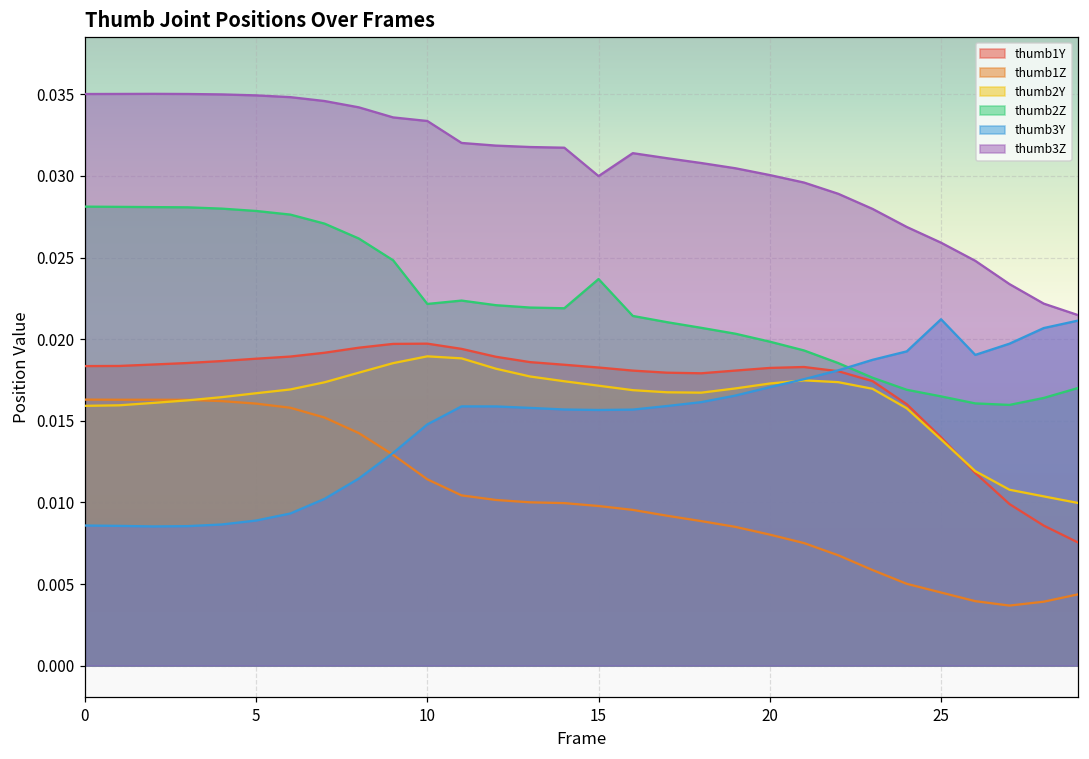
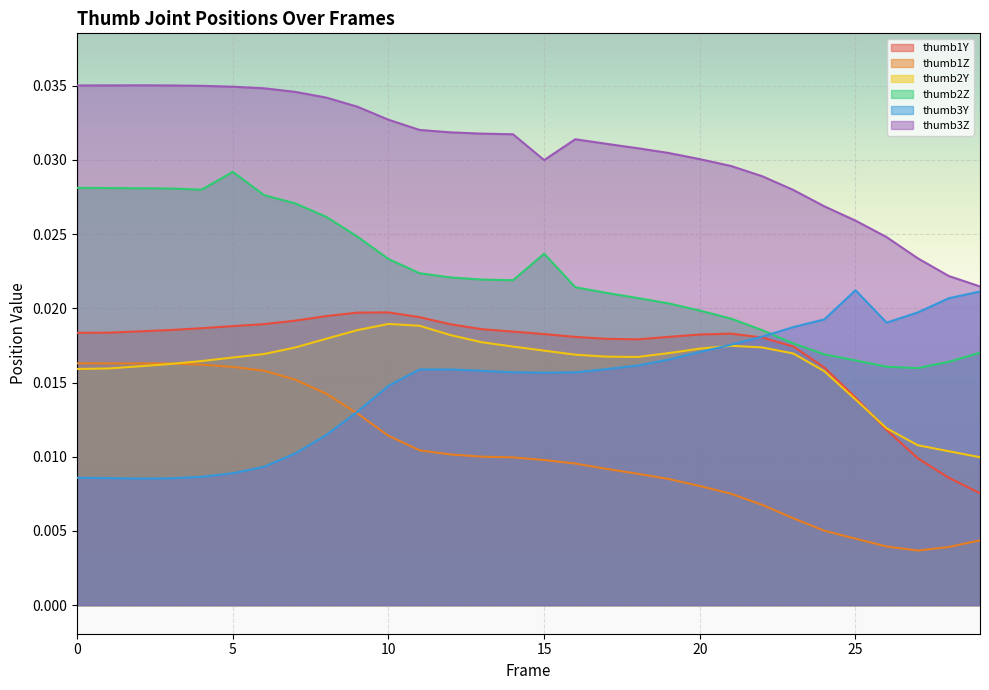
thumb2Z, 5: 0.0279 -> 0.0292
thumb2Z, 10: 0.0222 -> 0.0233
thumb3Z, 10: 0.0334 -> 0.0327
